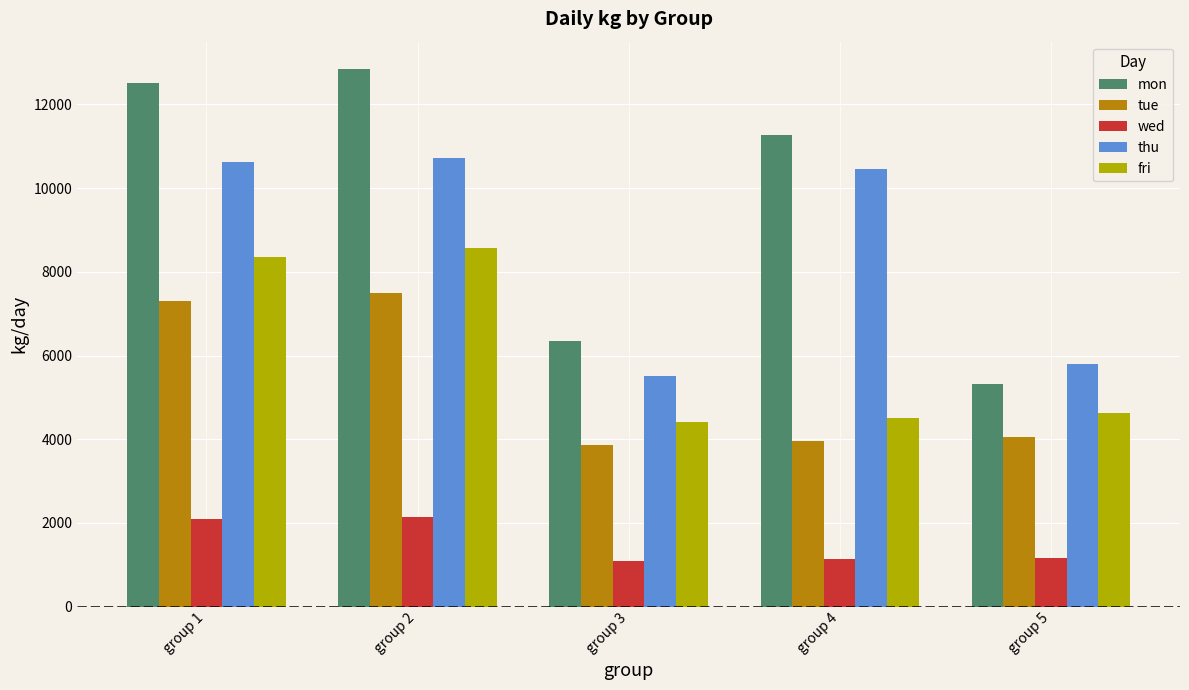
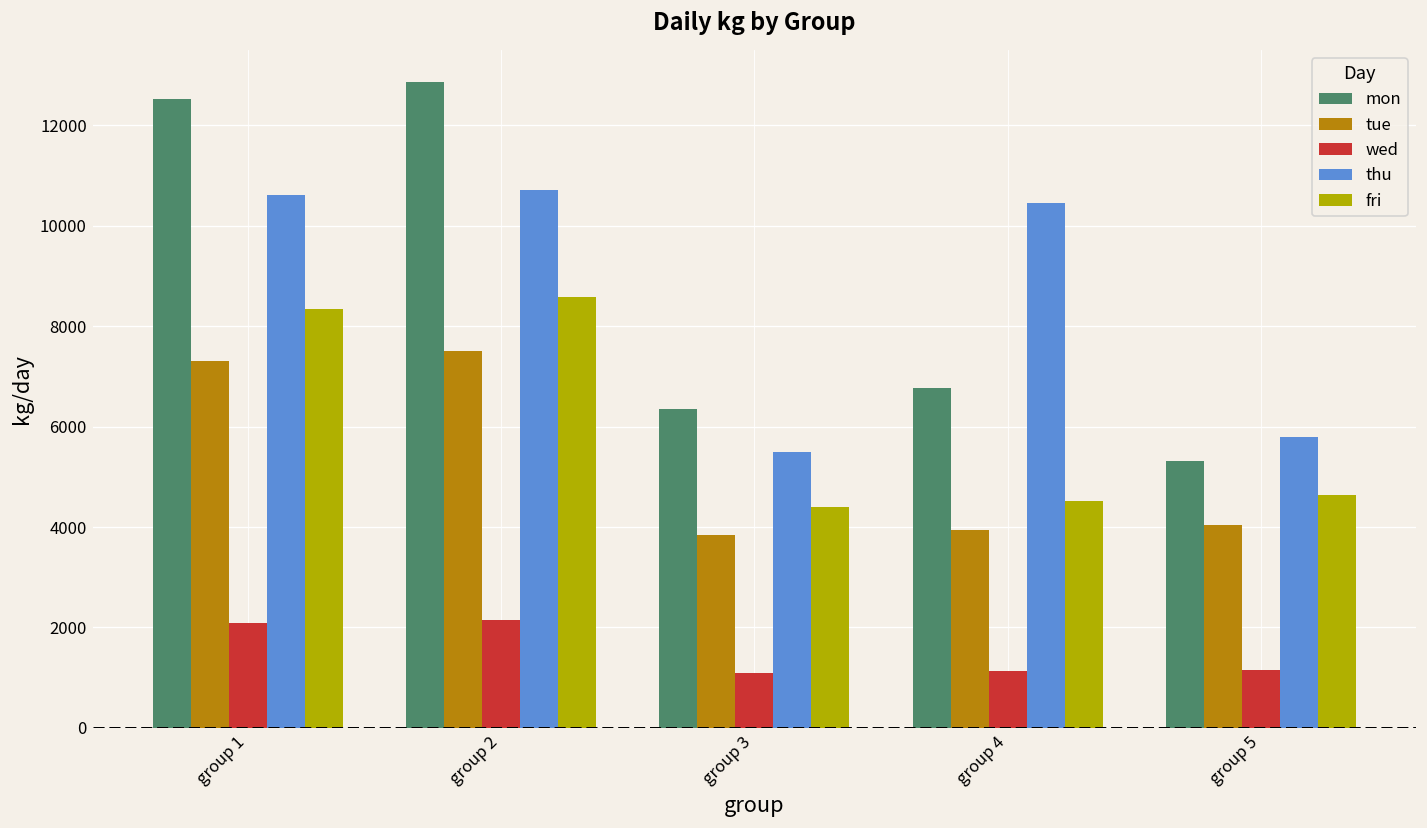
mon, group 4: 11300 -> 6800
